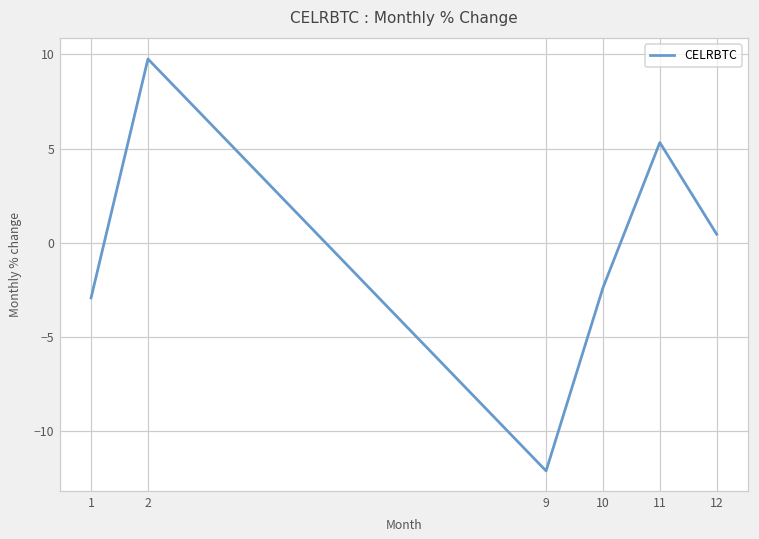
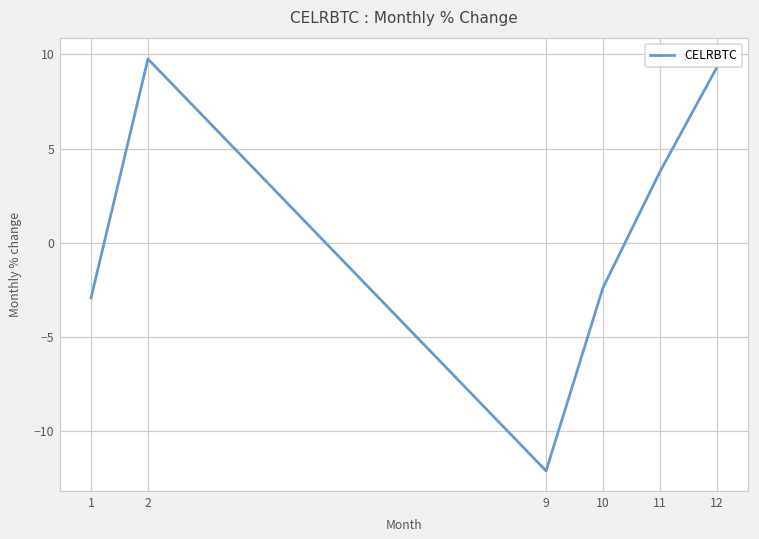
11: 5.3 -> 3.8
12: 0.5 -> 9.3
